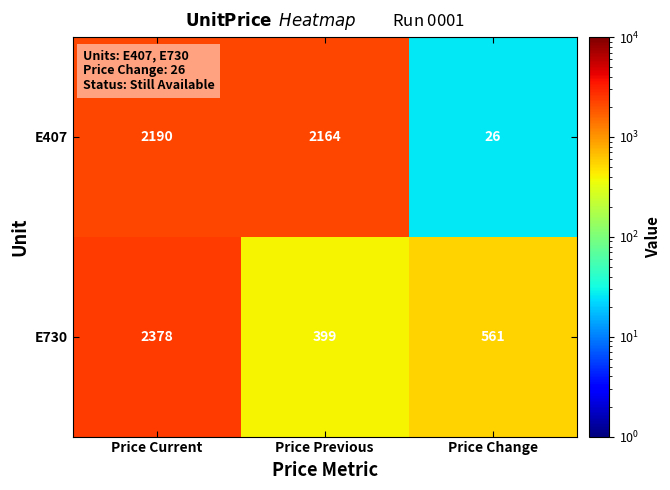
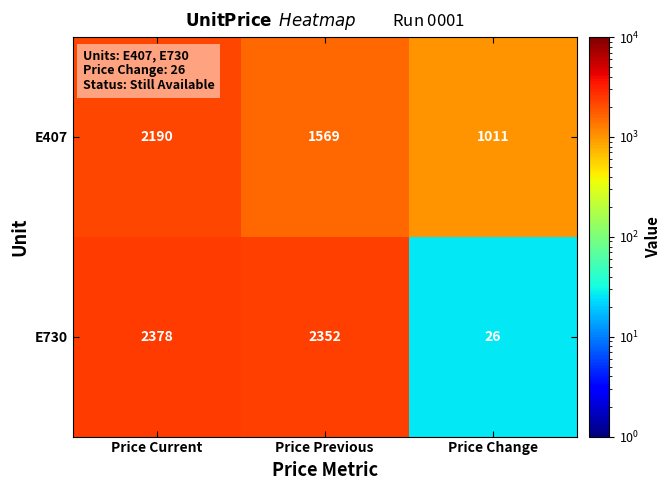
E407, Price Previous: 2164 -> 1569
E407, Price Change: 26 -> 1011
E730, Price Previous: 399 -> 2352
E730, Price Change: 561 -> 26
